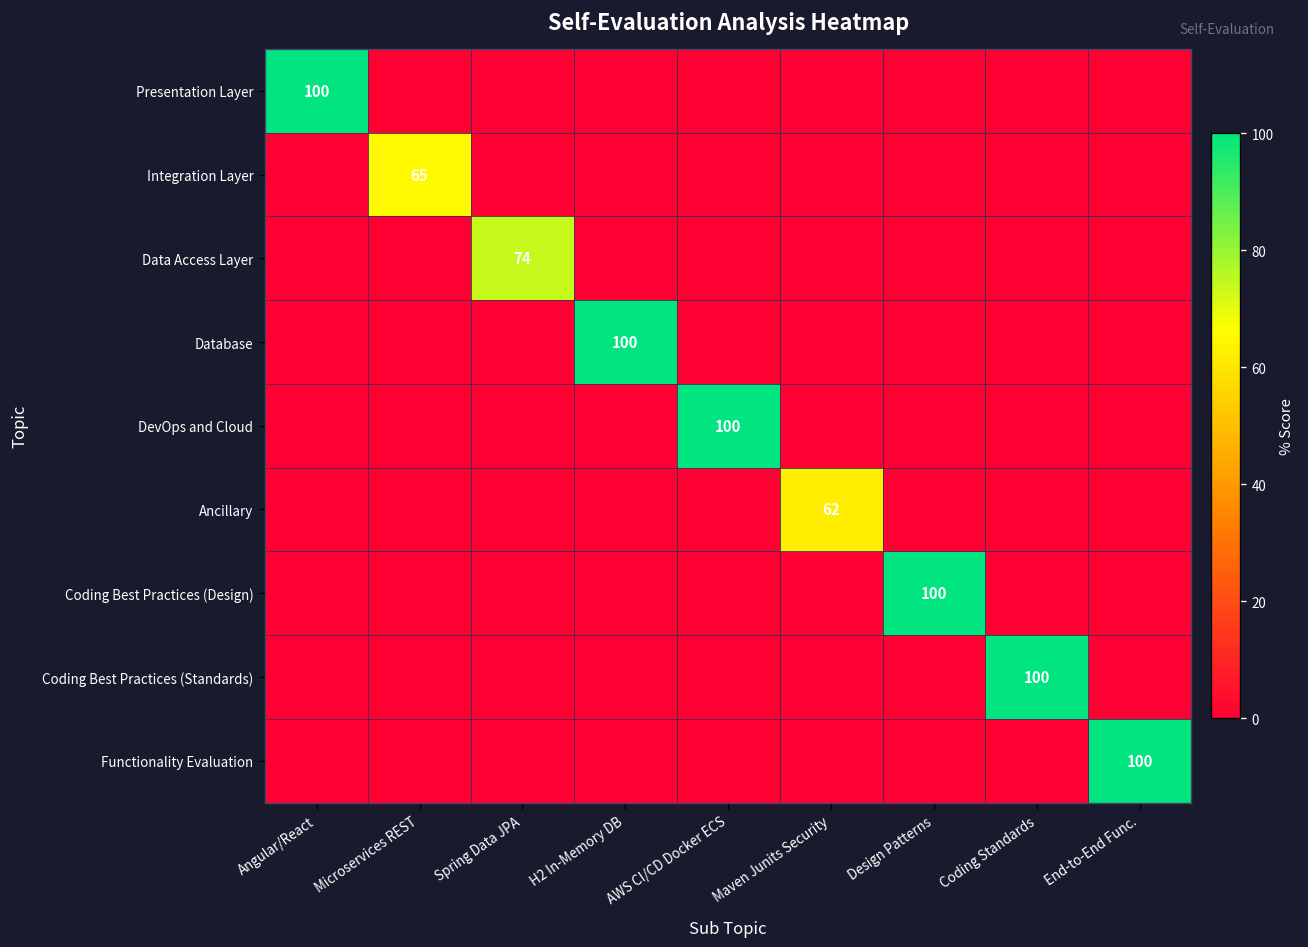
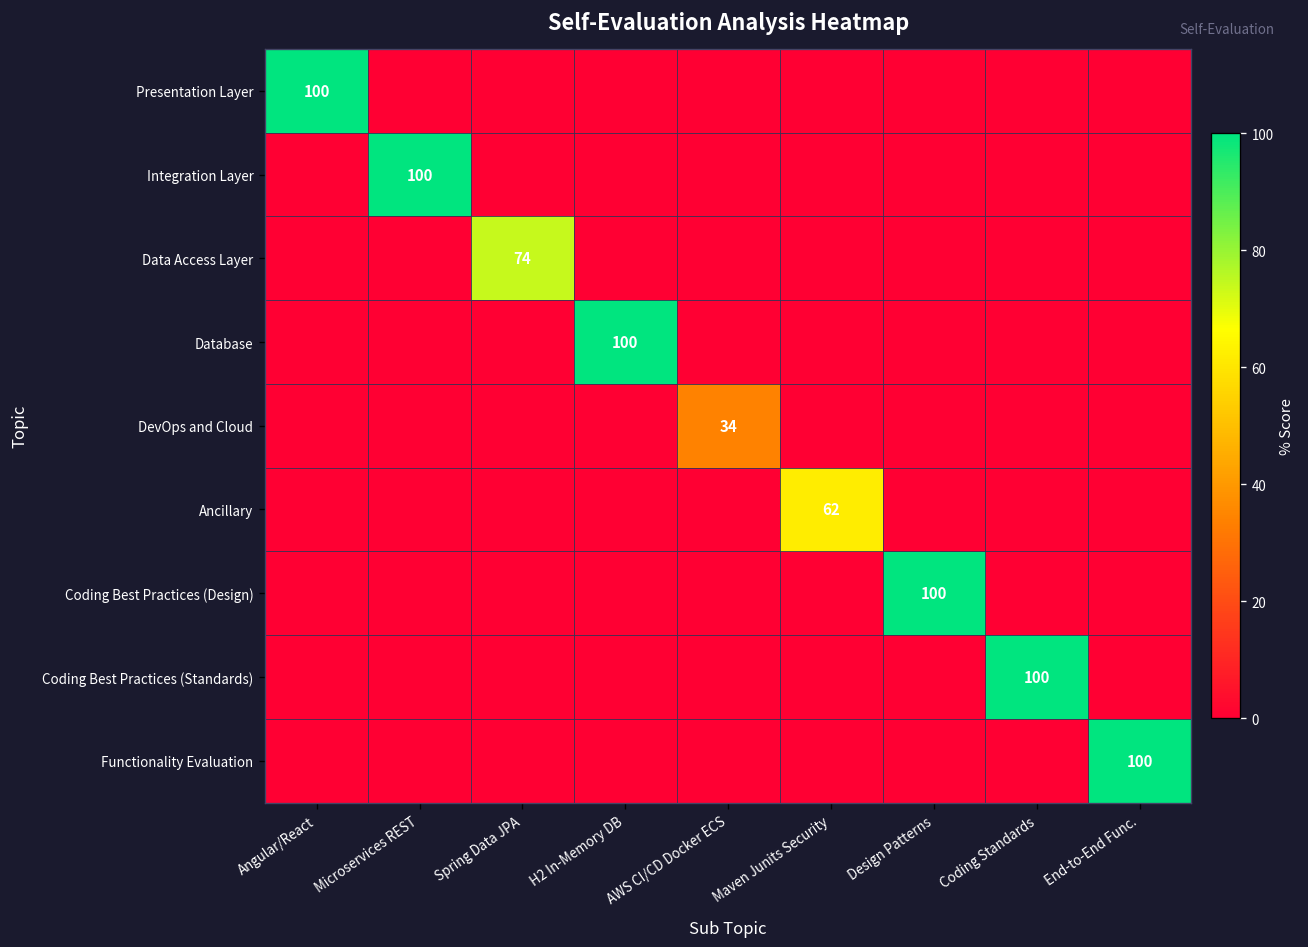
Integration Layer, Microservices REST: 65 -> 100
DevOps and Cloud, AWS CI/CD Docker ECS: 100 -> 34
